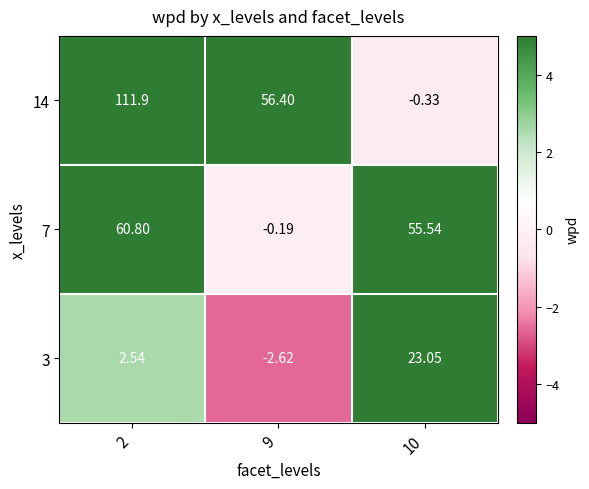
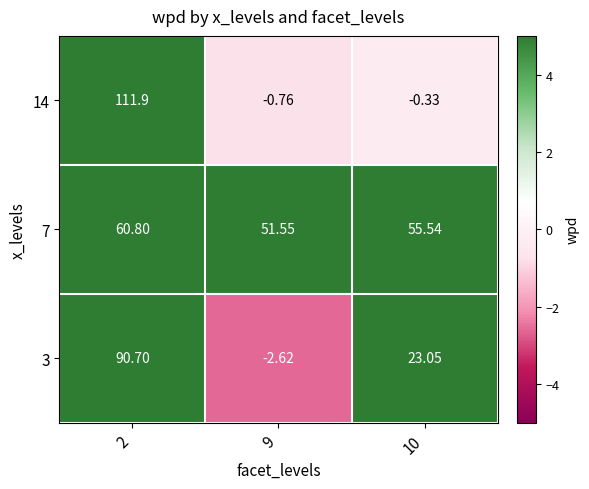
14, 9: 56.40 -> -0.76
7, 9: -0.19 -> 51.55
3, 2: 2.54 -> 90.70
